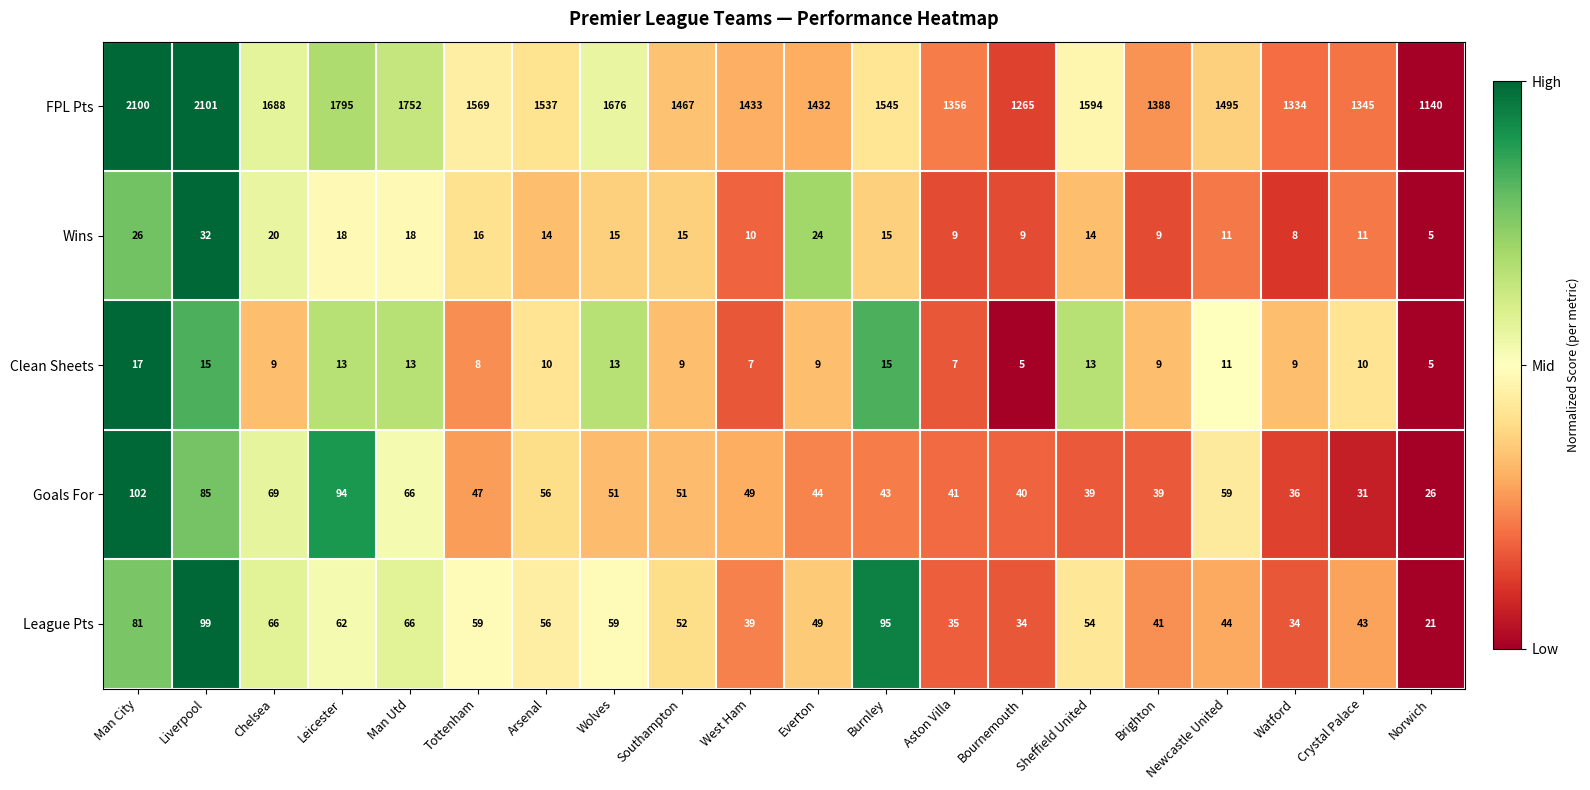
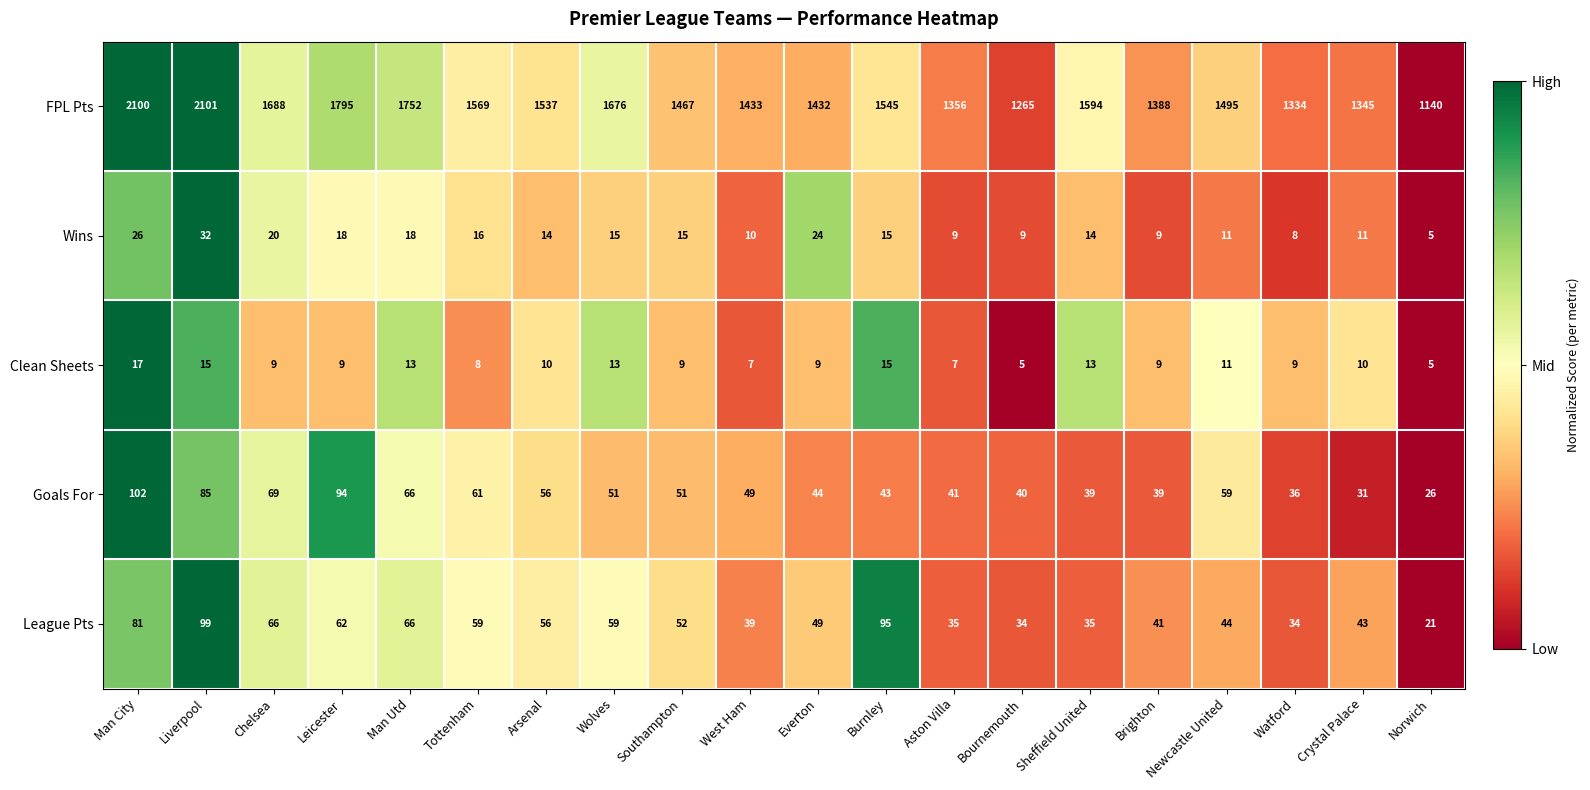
Clean Sheets, Leicester: 13 -> 9
Goals For, Tottenham: 47 -> 61
League Pts, Sheffield United: 54 -> 35
